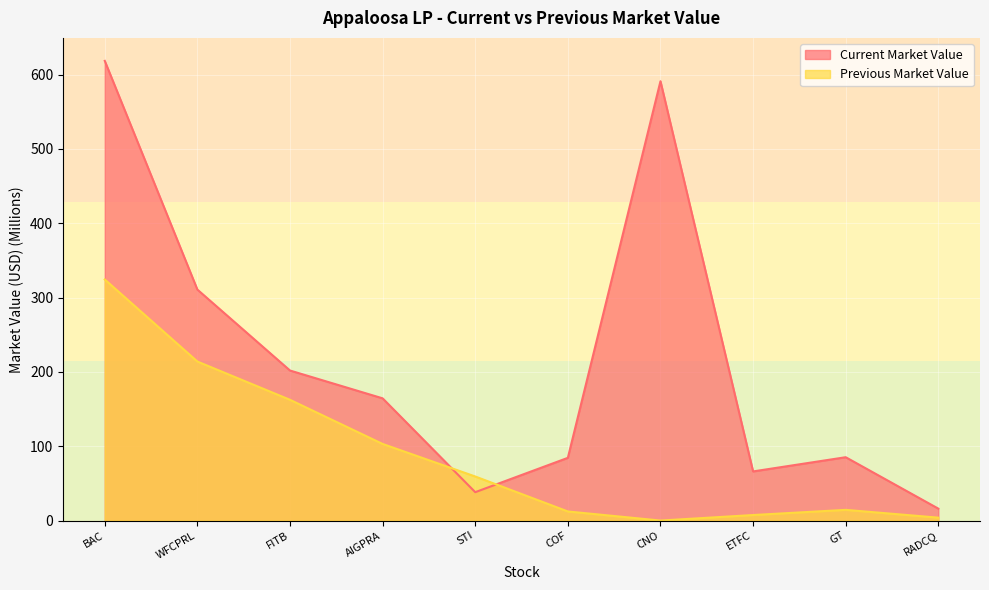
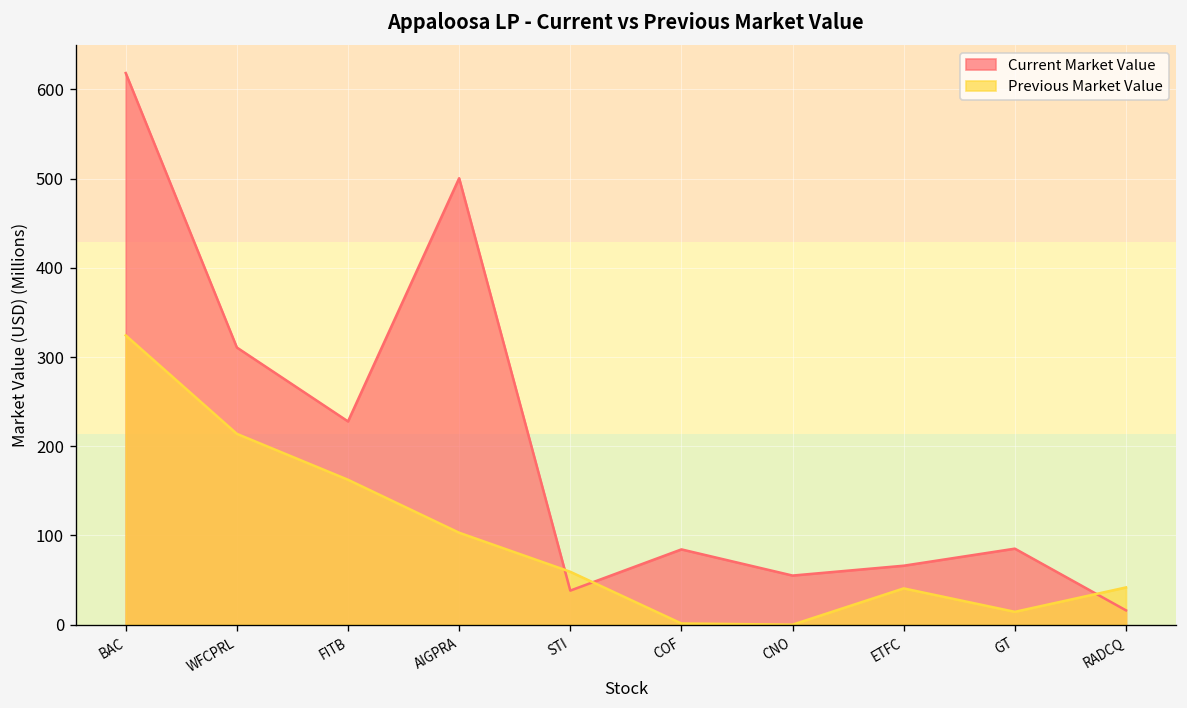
Current Market Value, FITB: 200 -> 230
Current Market Value, AIGPRA: 160 -> 500
Previous Market Value, COF: 10 -> 0
Current Market Value, CNO: 590 -> 60
Previous Market Value, ETFC: 10 -> 40
Previous Market Value, RADCQ: 0 -> 40
